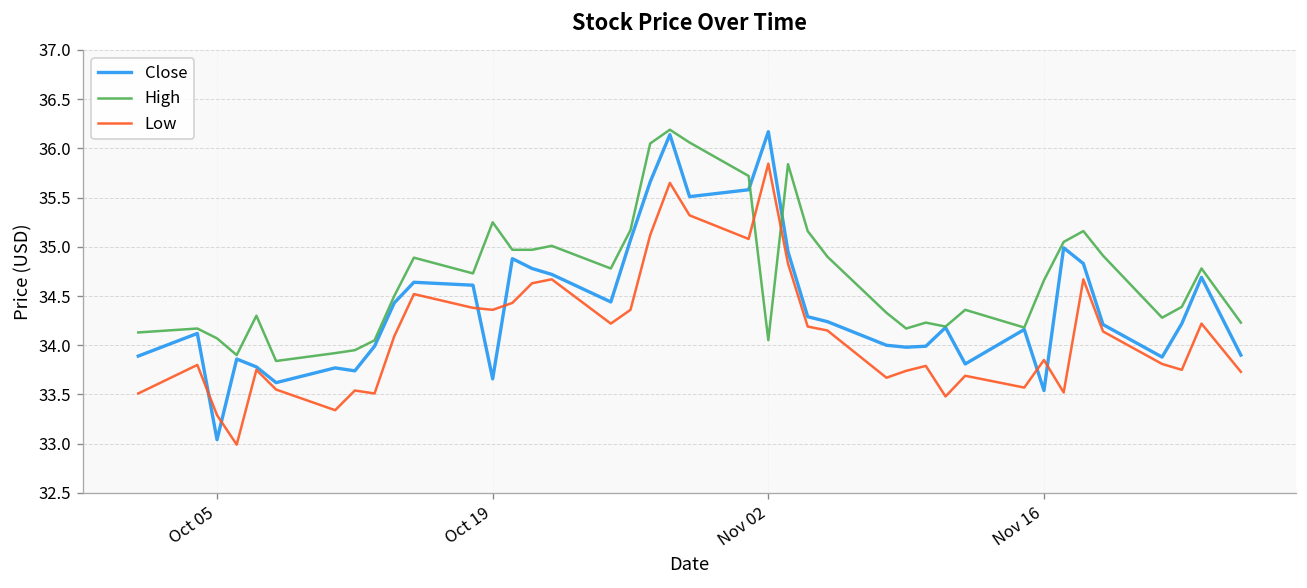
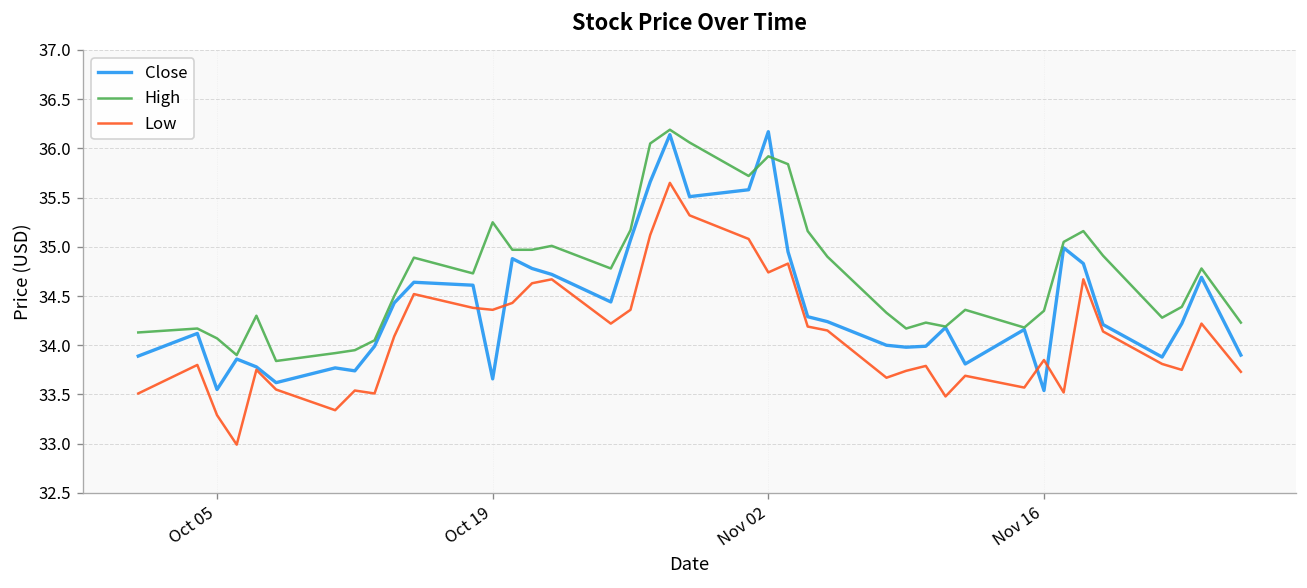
Close, Oct 05: 33.0 -> 33.5
High, Nov 02: 34.1 -> 35.9
Low, Nov 02: 35.8 -> 34.7
High, Nov 16: 34.7 -> 34.3
